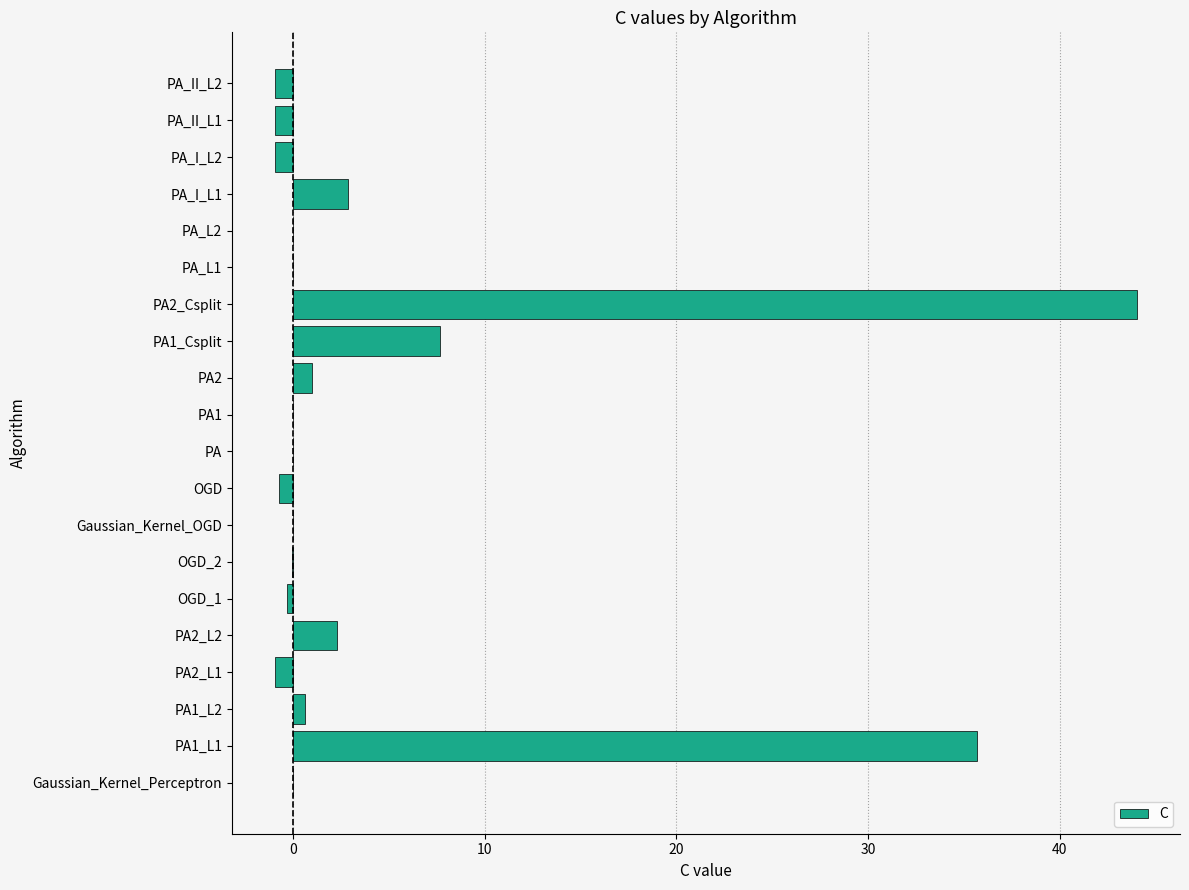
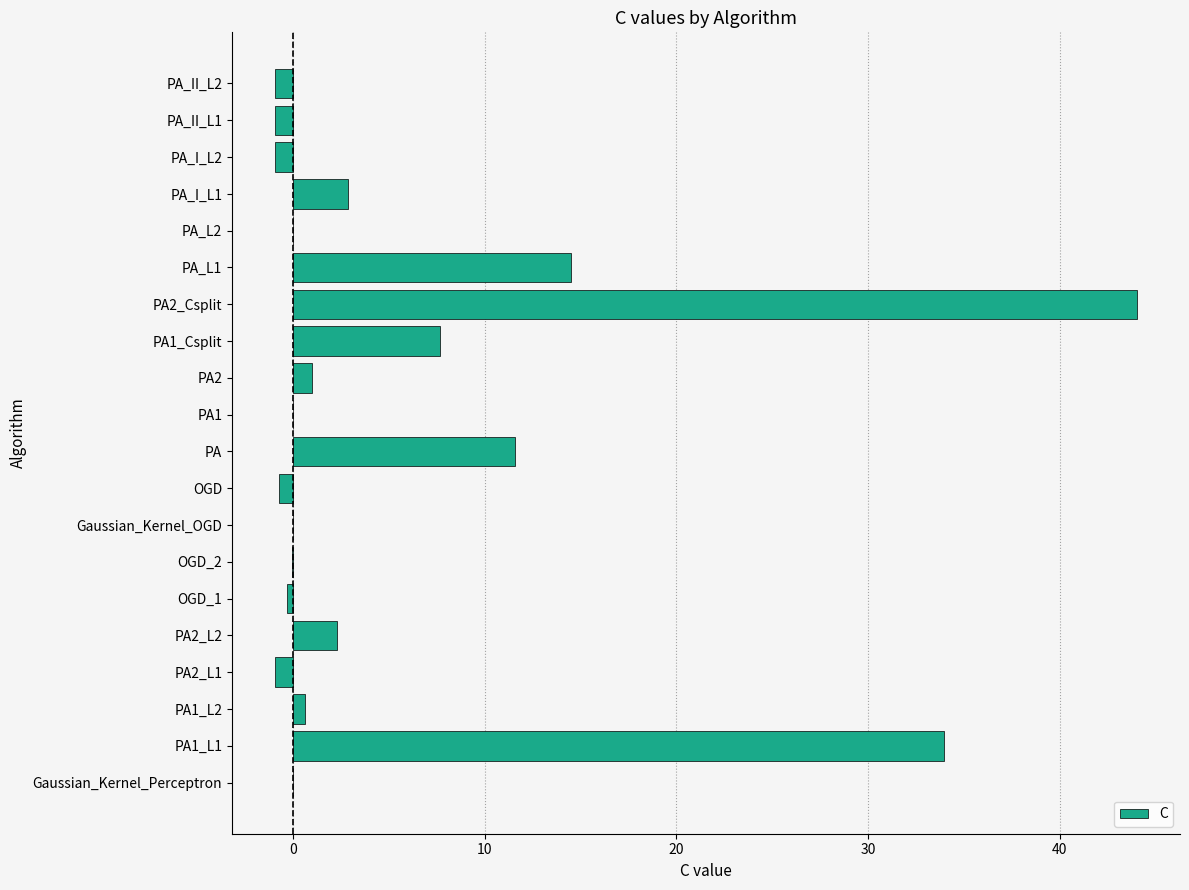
PA_L1: 0.0 -> 14.5
PA: 0.0 -> 11.6
PA1_L1: 35.7 -> 34.0
